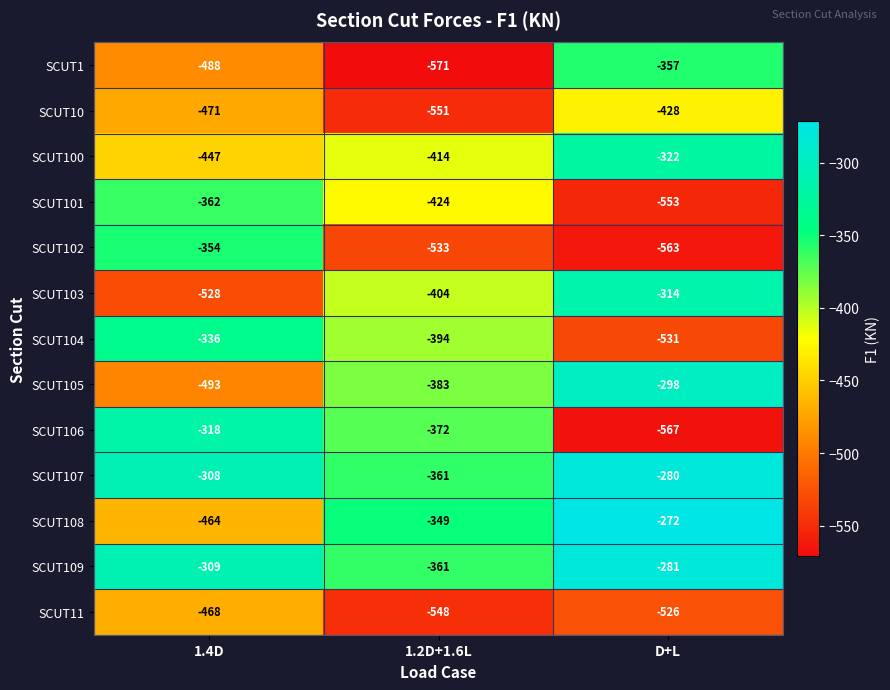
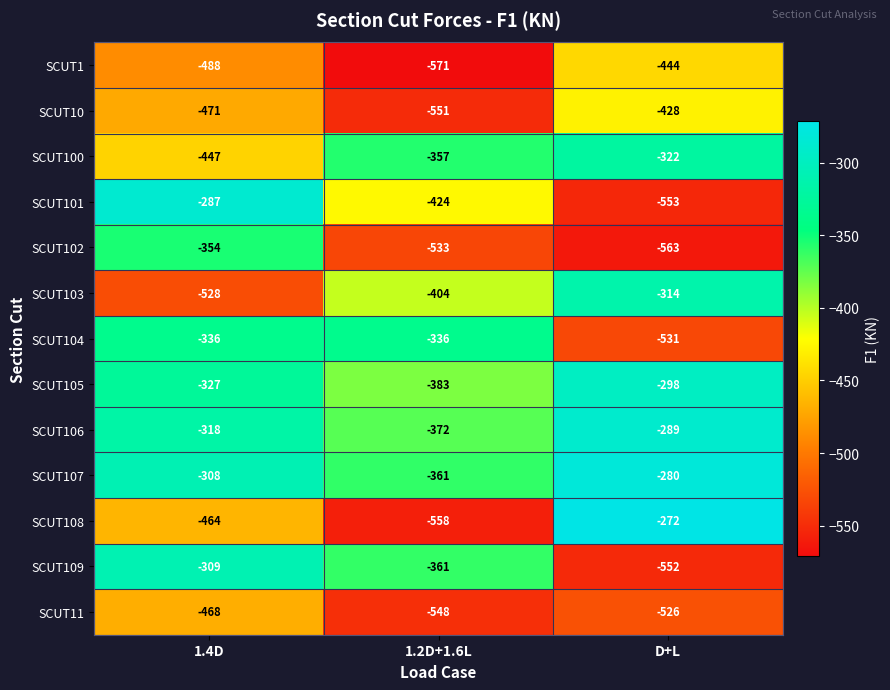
SCUT1, D+L: -357 -> -444
SCUT100, 1.2D+1.6L: -414 -> -357
SCUT101, 1.4D: -362 -> -287
SCUT104, 1.2D+1.6L: -394 -> -336
SCUT105, 1.4D: -493 -> -327
SCUT106, D+L: -567 -> -289
SCUT108, 1.2D+1.6L: -349 -> -558
SCUT109, D+L: -281 -> -552
